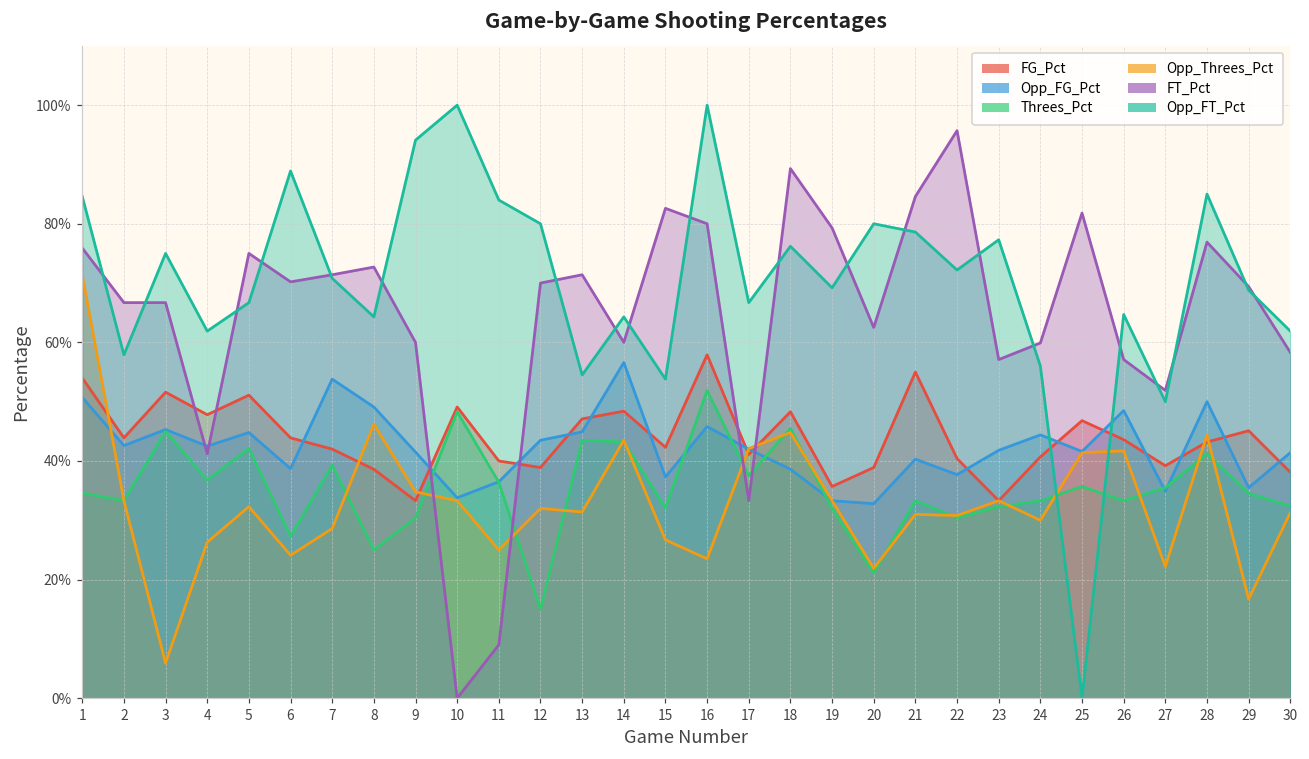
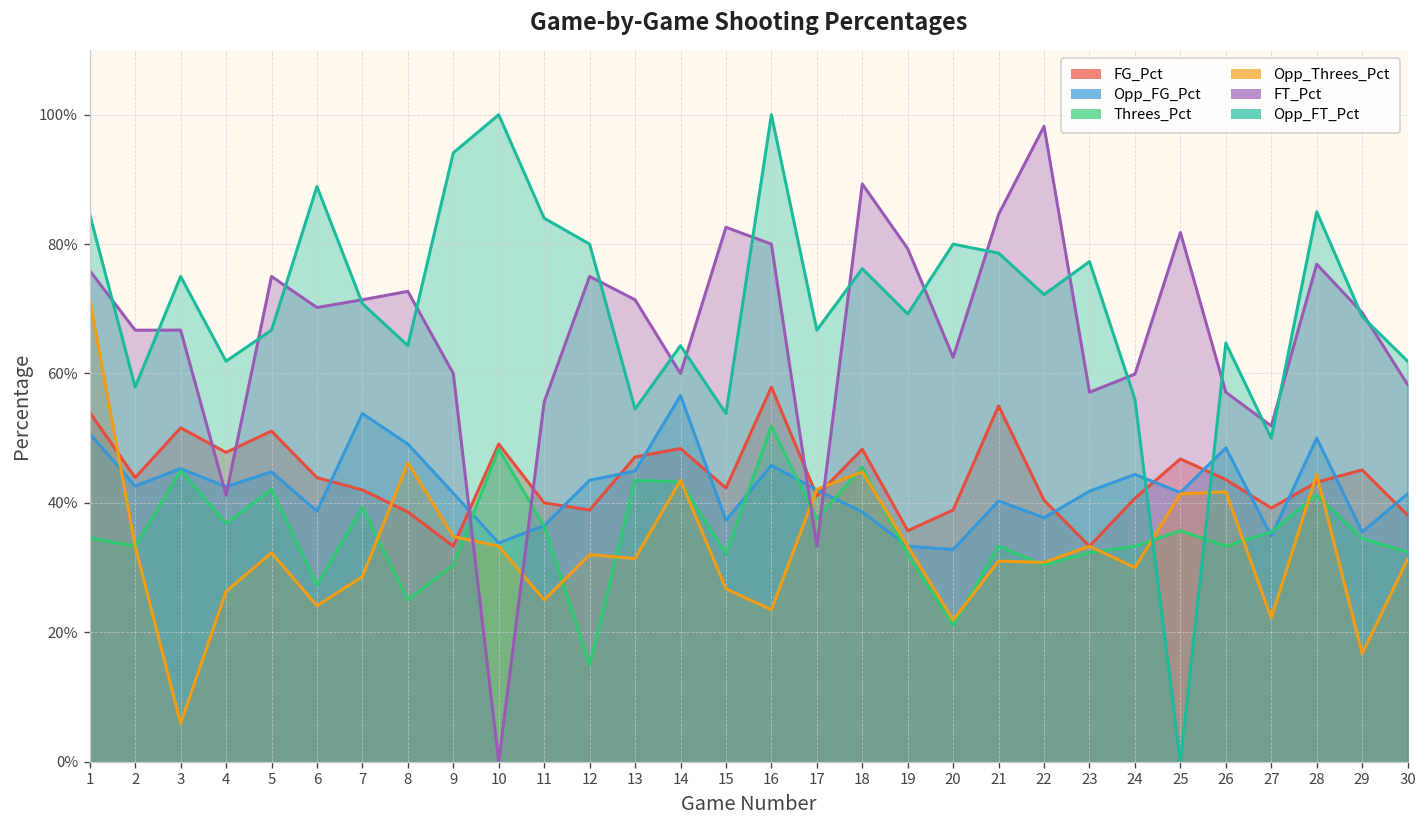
FT_Pct, 11: 9% -> 56%
FT_Pct, 12: 70% -> 75%
FT_Pct, 22: 96% -> 98%
